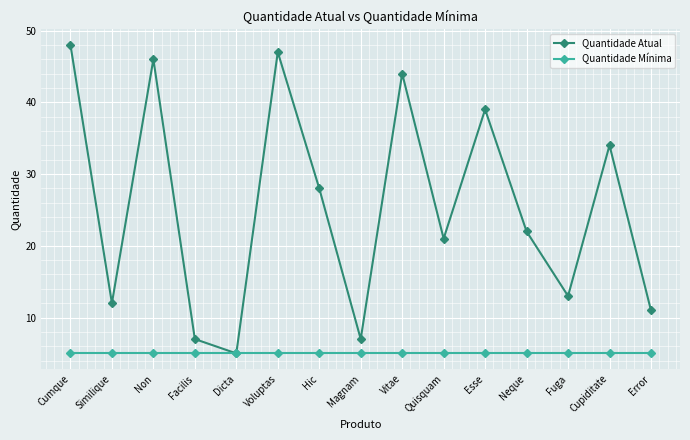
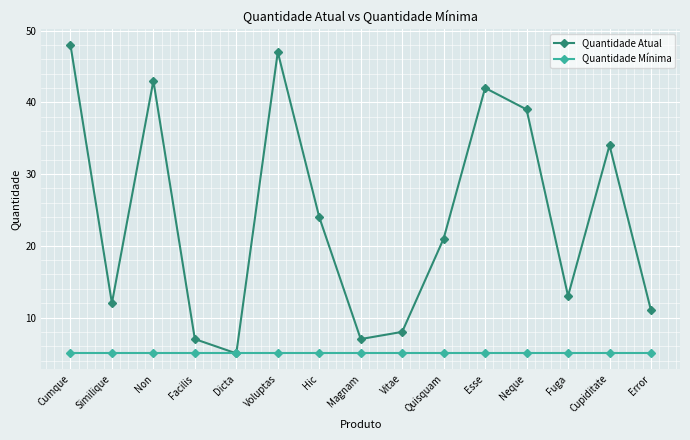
Quantidade Atual, Non: 46 -> 43
Quantidade Atual, Hic: 28 -> 24
Quantidade Atual, Vitae: 44 -> 8
Quantidade Atual, Esse: 39 -> 42
Quantidade Atual, Neque: 22 -> 39
